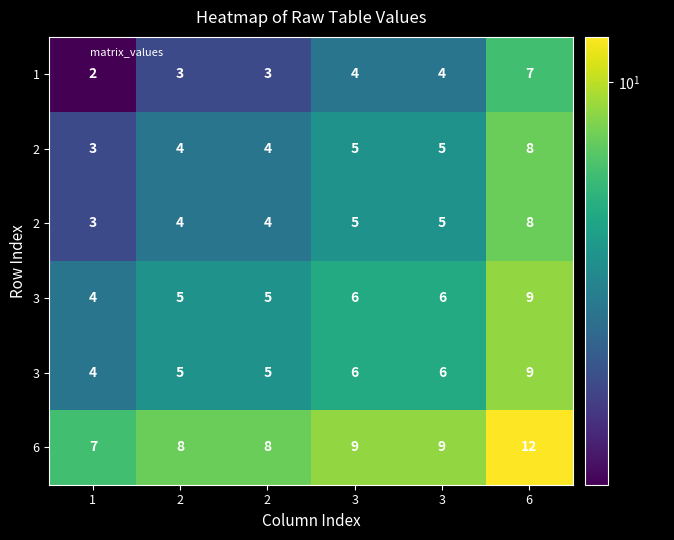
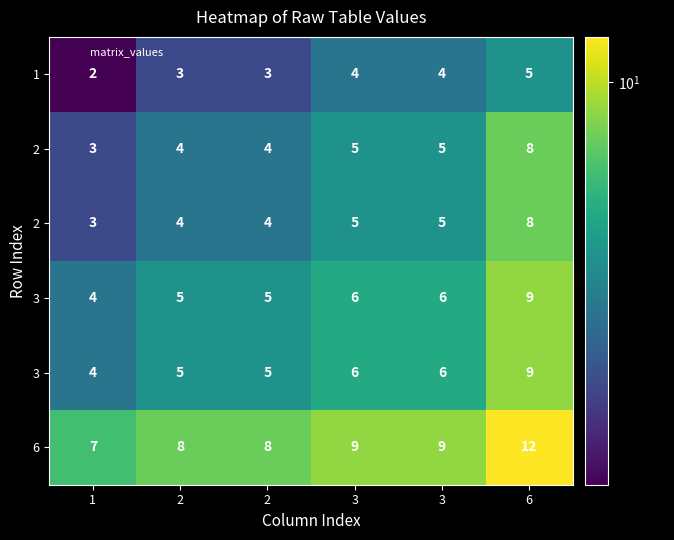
1, 6: 7 -> 5
